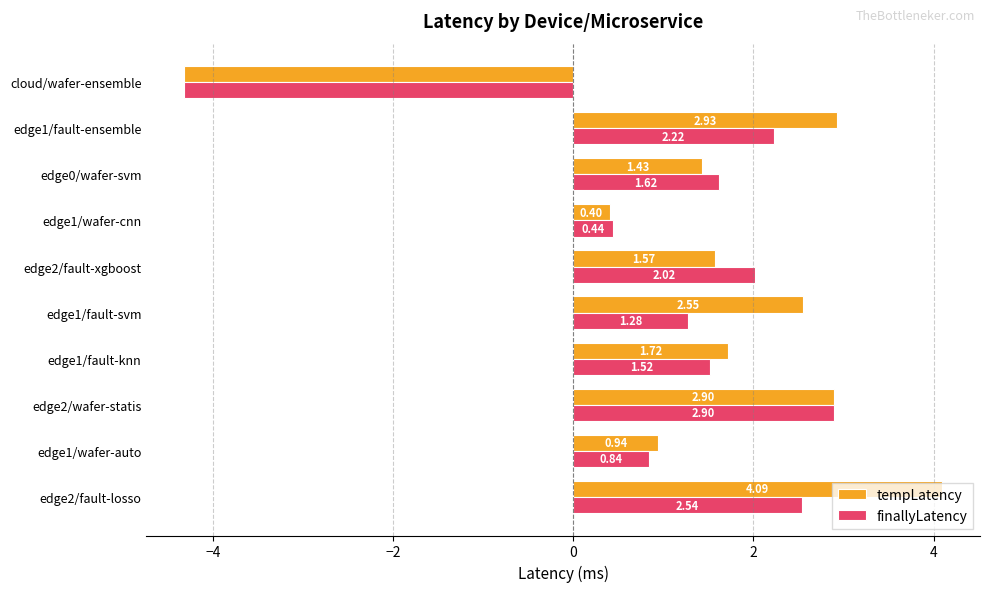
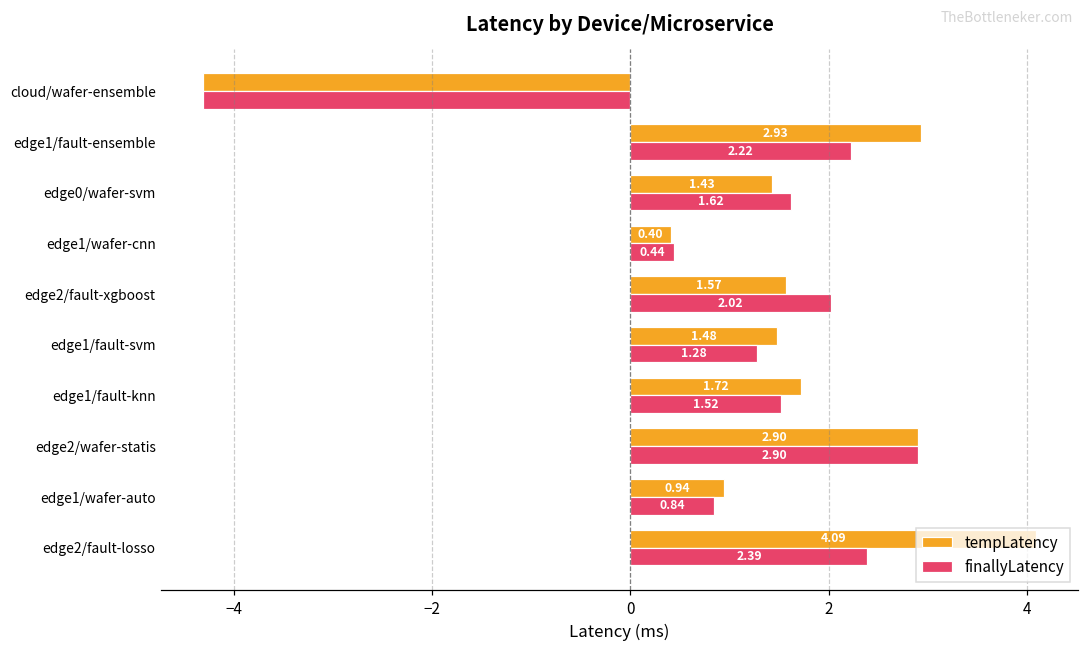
tempLatency, edge1/fault-svm: 2.55 -> 1.48
finallyLatency, edge2/fault-losso: 2.54 -> 2.39
